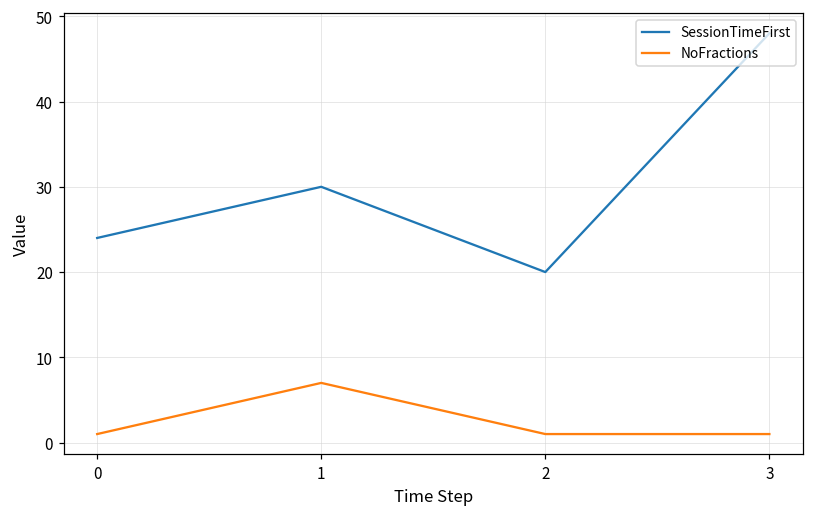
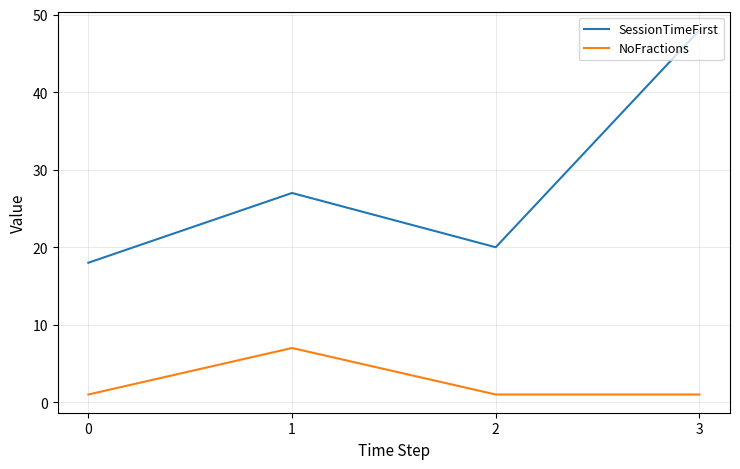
SessionTimeFirst, 0: 24 -> 18
SessionTimeFirst, 1: 30 -> 27
